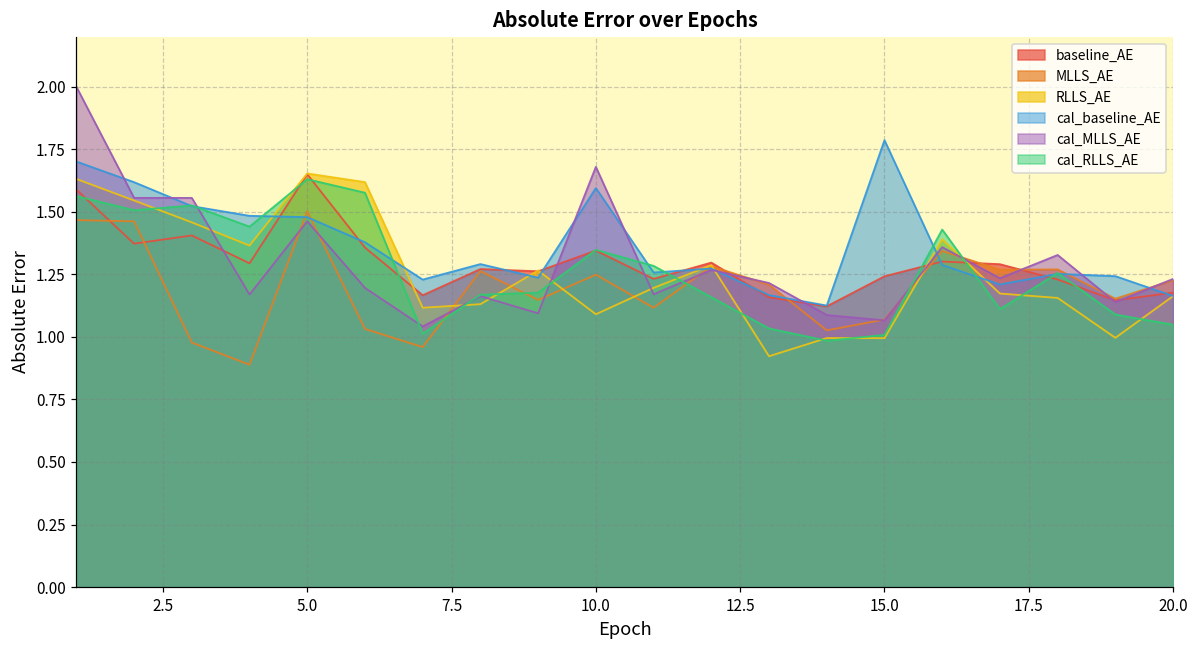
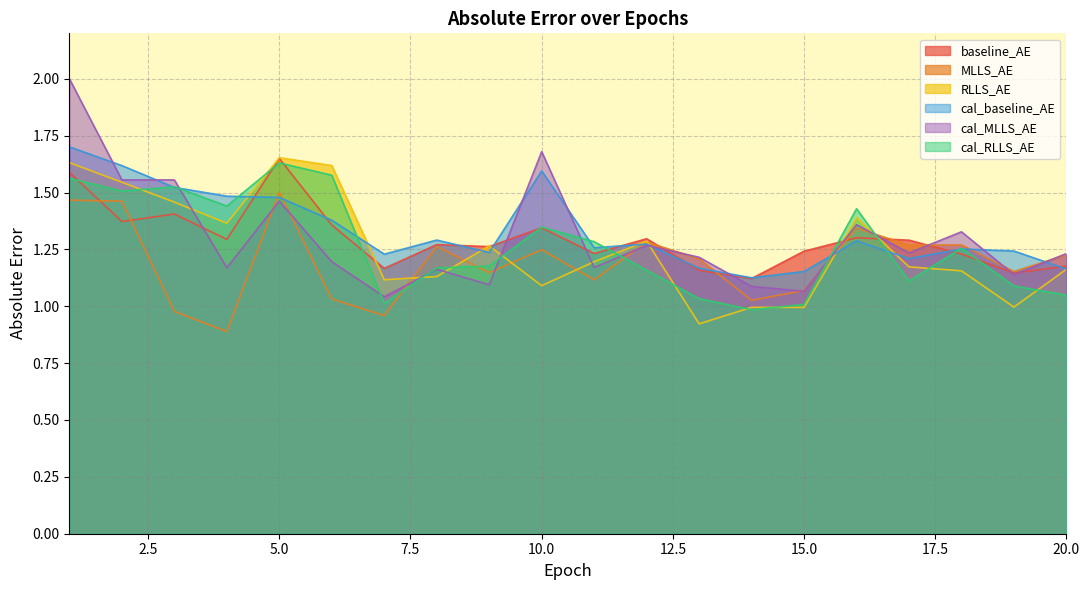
cal_baseline_AE, 15.0: 1.79 -> 1.15
